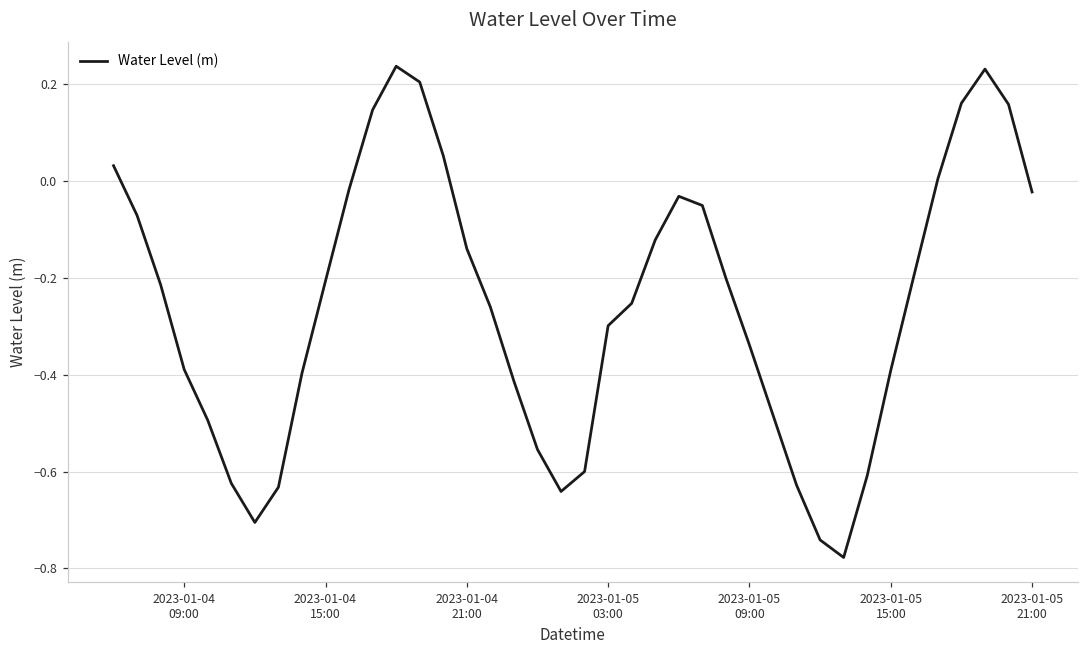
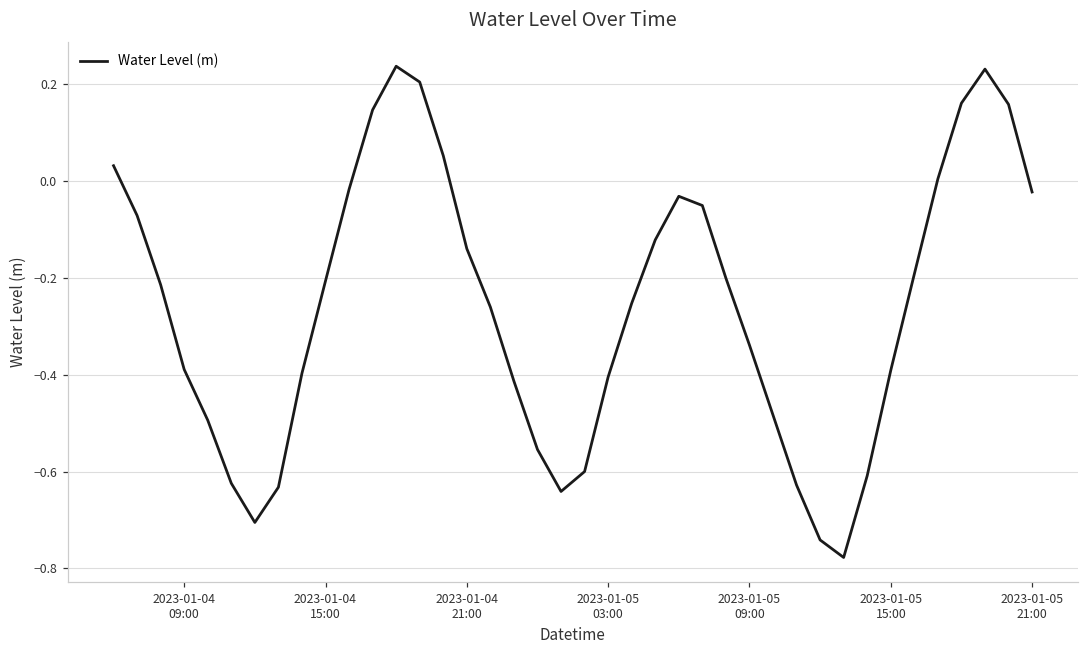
2023-01-05 03:00: -0.30 -> -0.40
